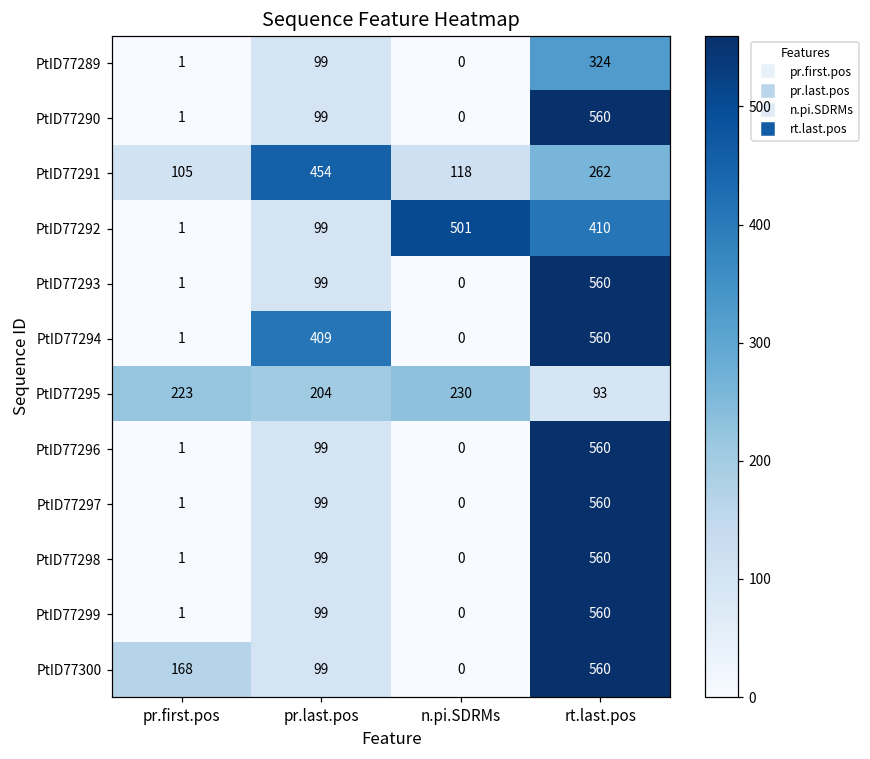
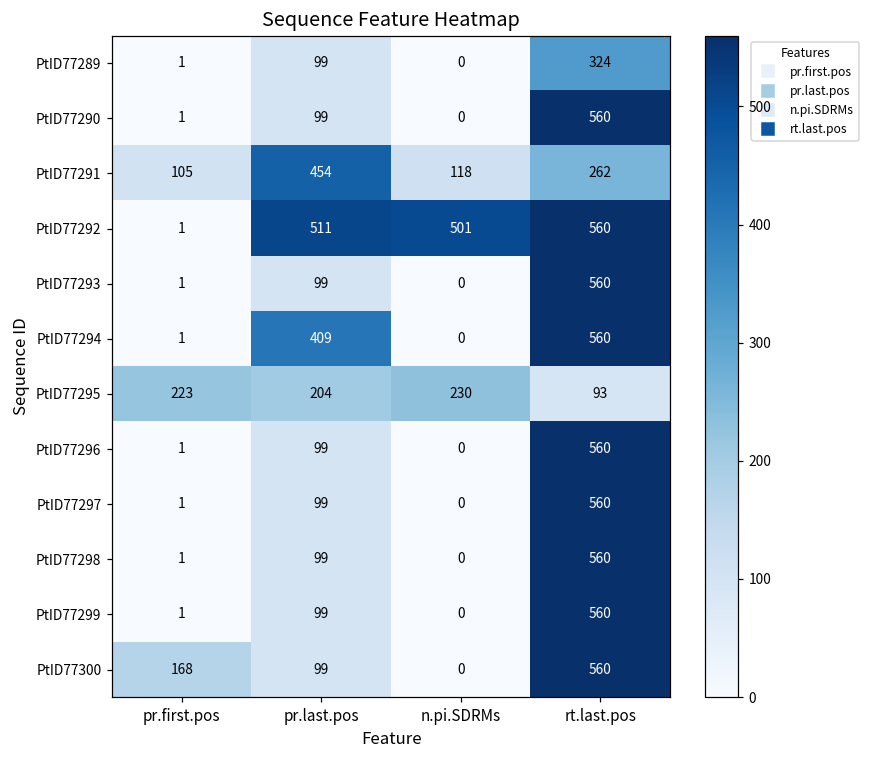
PtID77292, pr.last.pos: 99 -> 511
PtID77292, rt.last.pos: 410 -> 560
